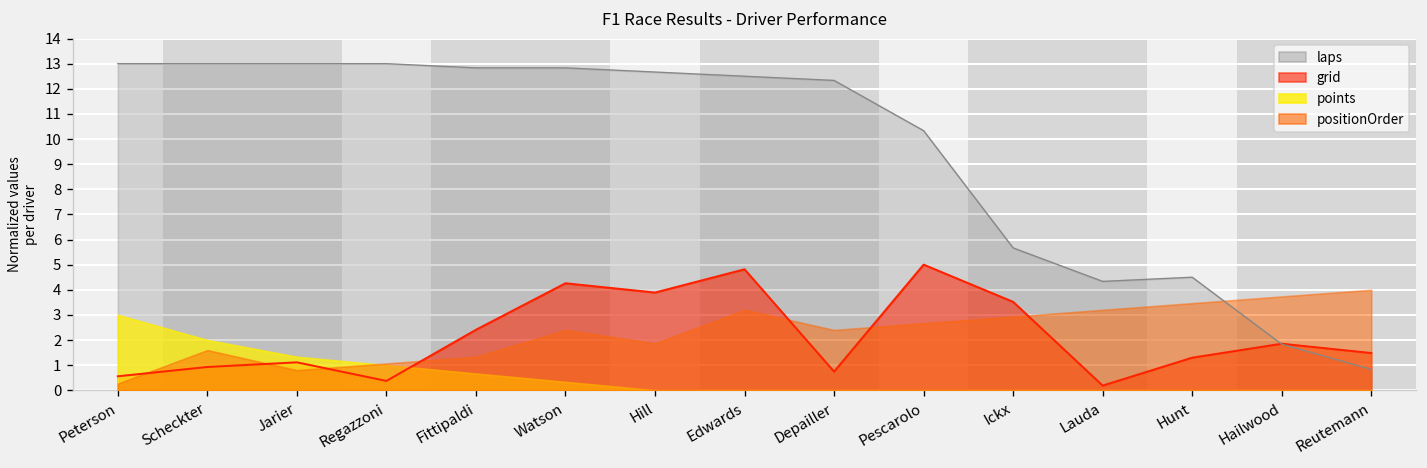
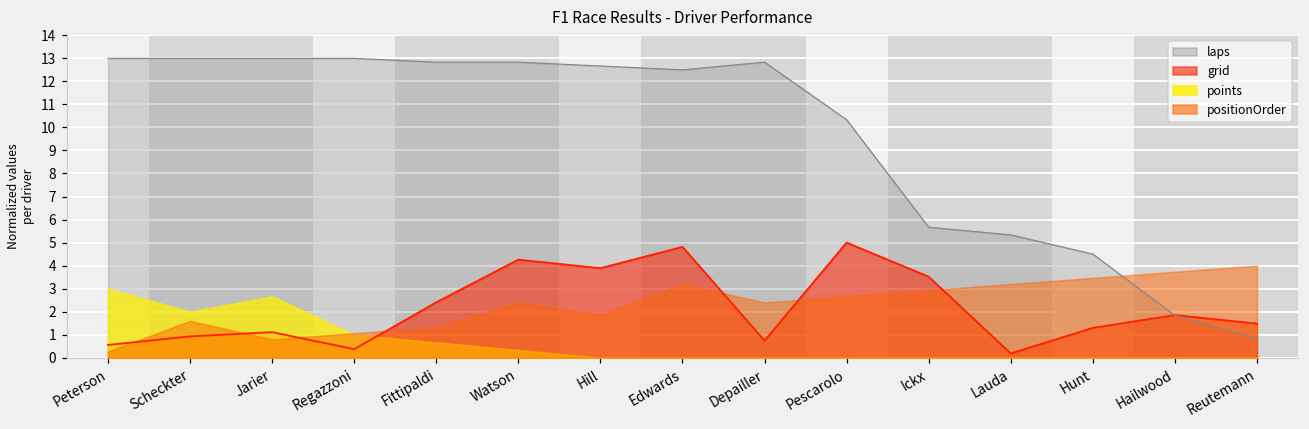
points, Jarier: 1.3 -> 2.7
laps, Depailler: 12.3 -> 12.8
laps, Lauda: 4.3 -> 5.3
